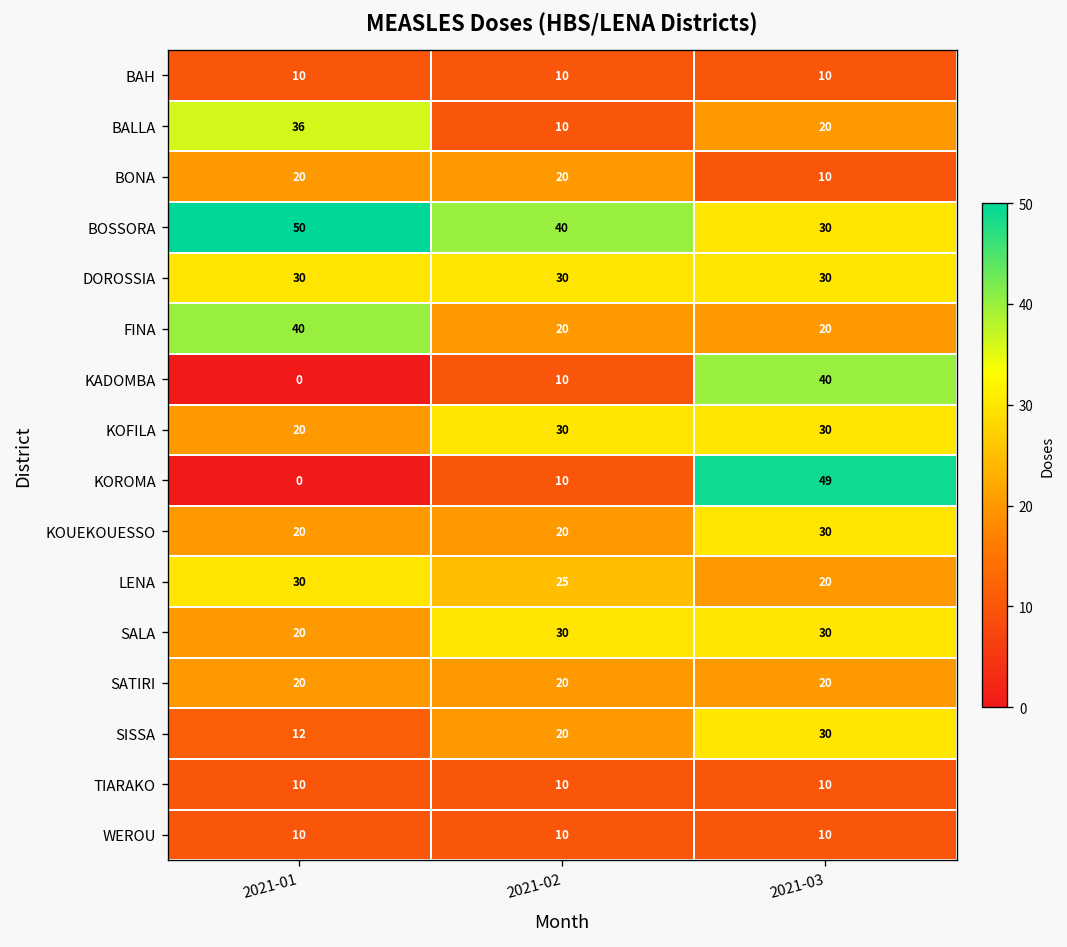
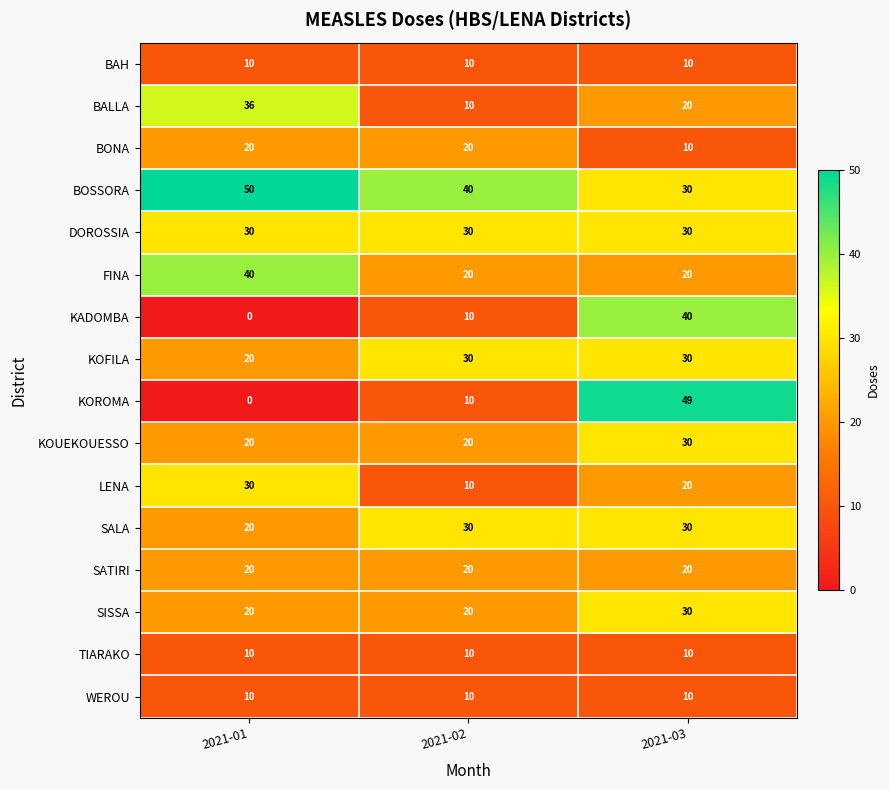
LENA, 2021-02: 25 -> 10
SISSA, 2021-01: 12 -> 20
